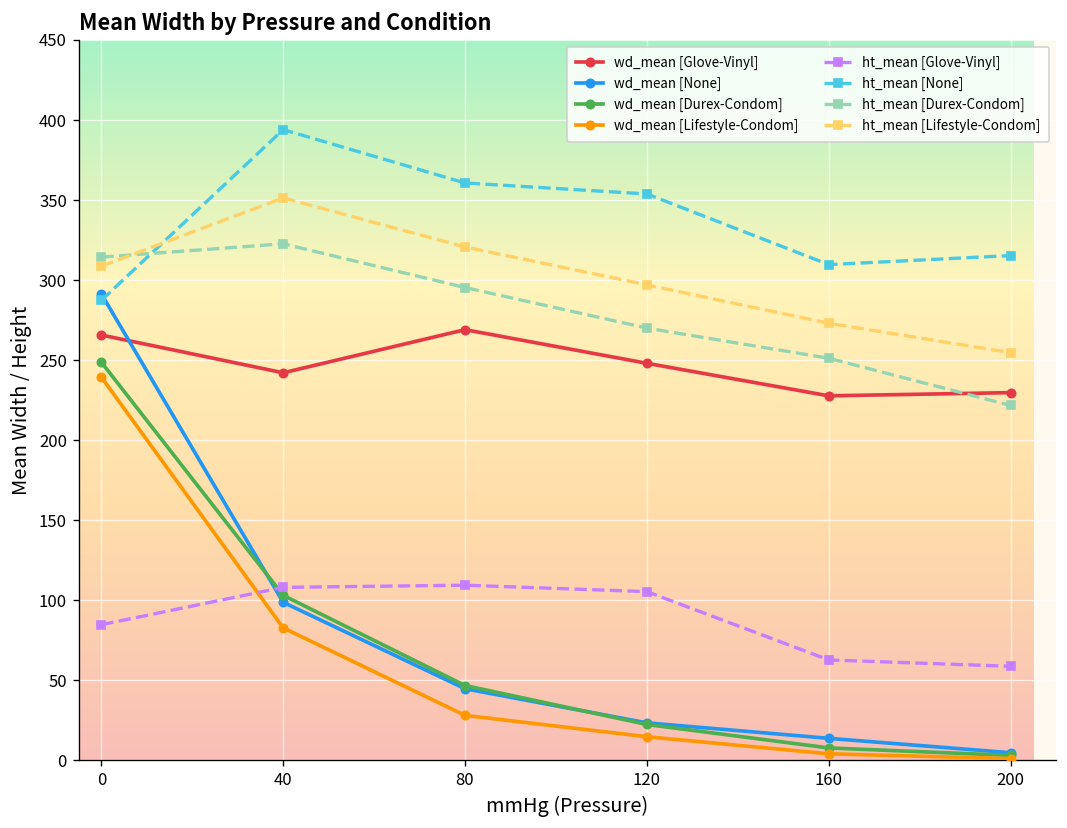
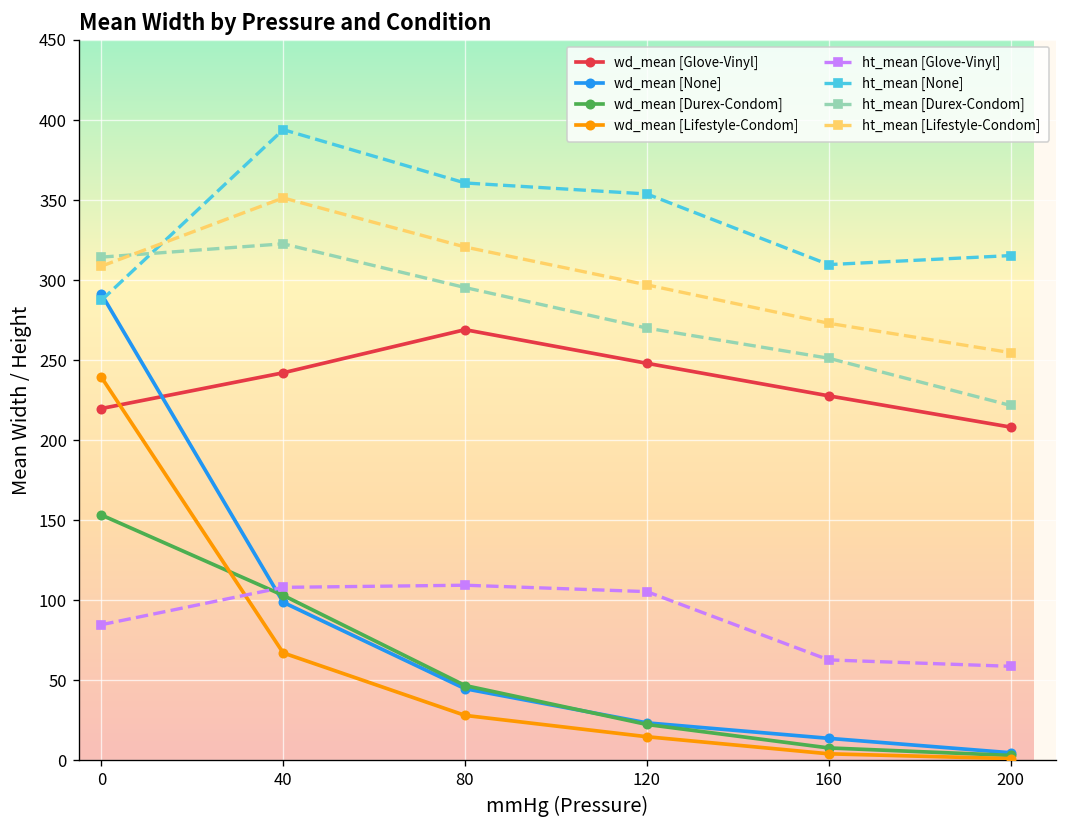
wd_mean [Glove-Vinyl], 0: 266 -> 220
wd_mean [Durex-Condom], 0: 249 -> 153
wd_mean [Lifestyle-Condom], 40: 83 -> 67
wd_mean [Glove-Vinyl], 200: 230 -> 208
